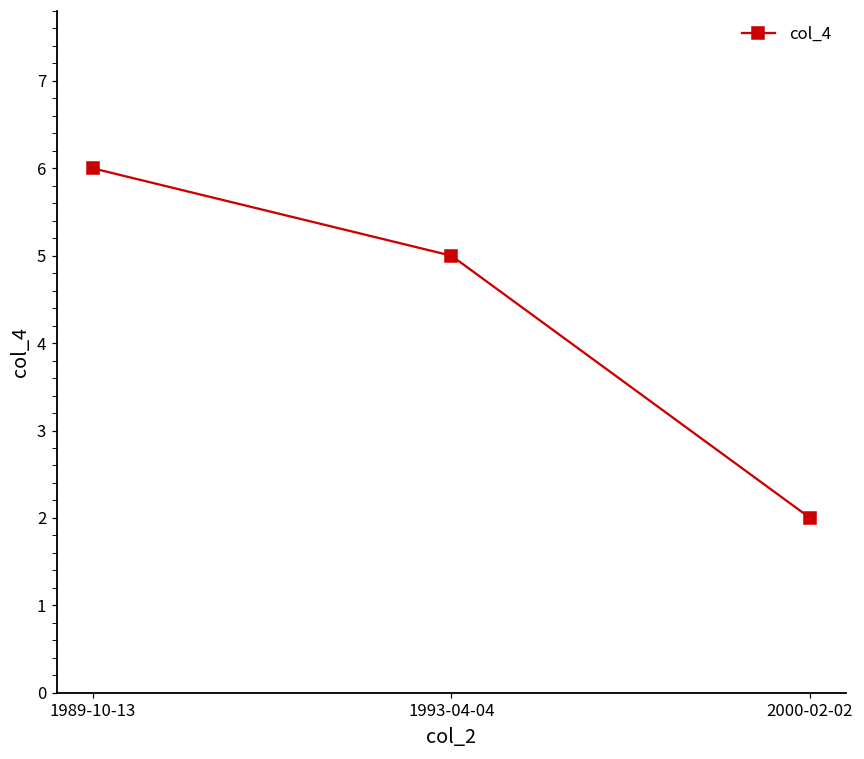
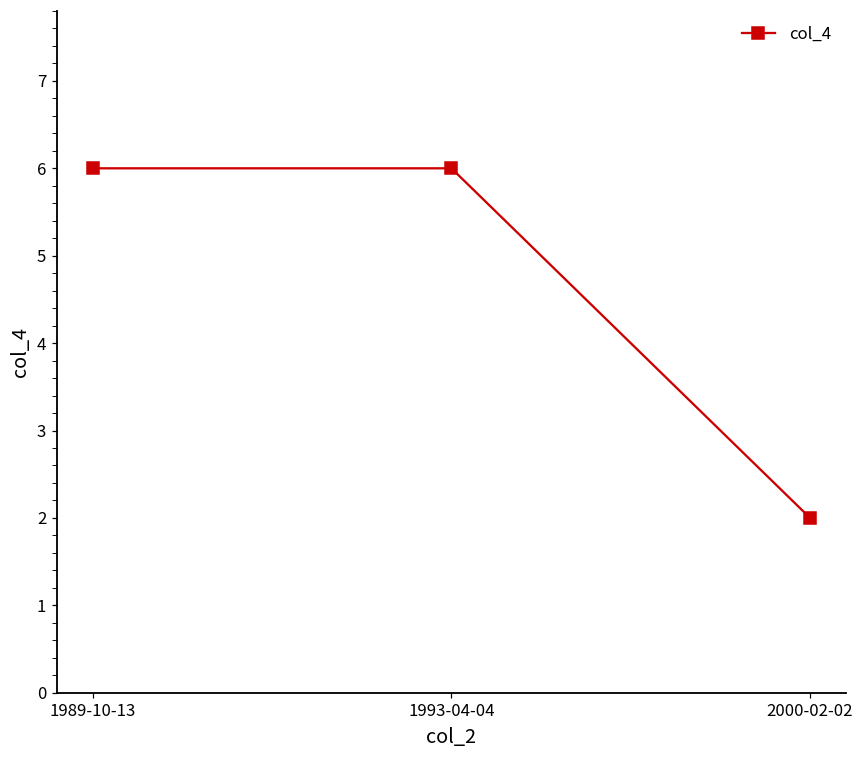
1993-04-04: 5 -> 6
